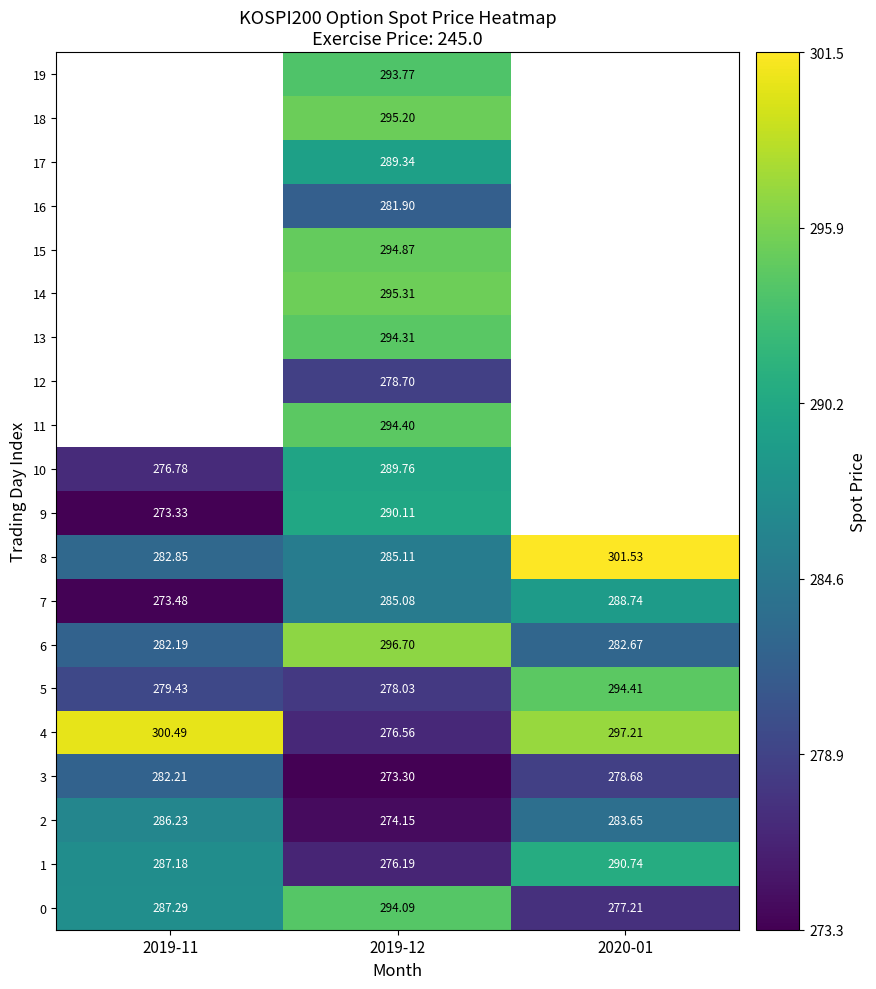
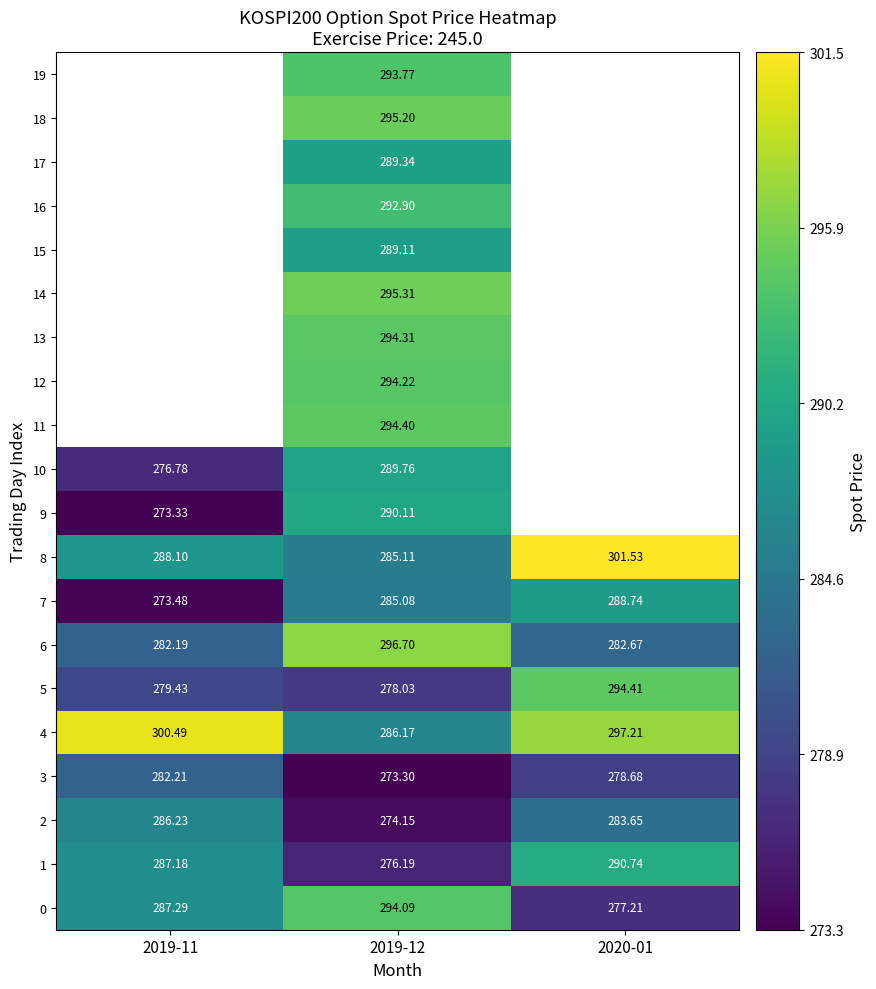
16, 2019-12: 281.90 -> 292.90
15, 2019-12: 294.87 -> 289.11
12, 2019-12: 278.70 -> 294.22
8, 2019-11: 282.85 -> 288.10
4, 2019-12: 276.56 -> 286.17
